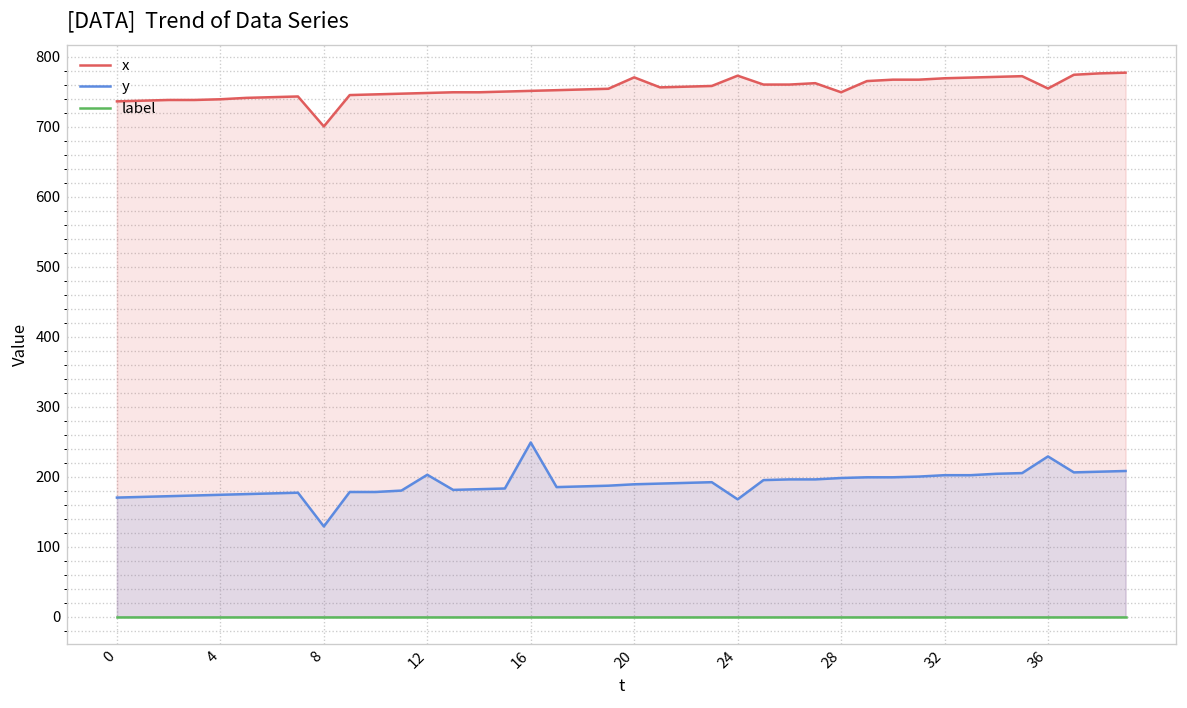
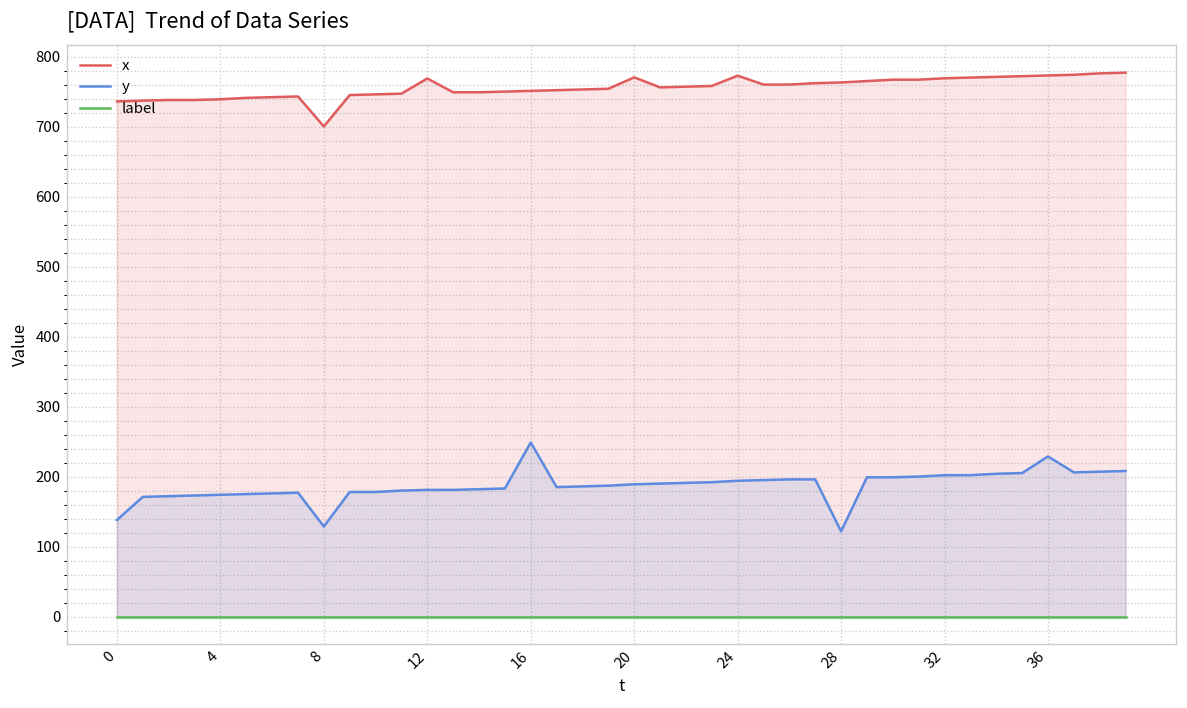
y, 0: 170 -> 140
x, 12: 750 -> 770
y, 12: 200 -> 180
y, 24: 170 -> 190
x, 28: 750 -> 760
y, 28: 200 -> 120
x, 36: 750 -> 770
